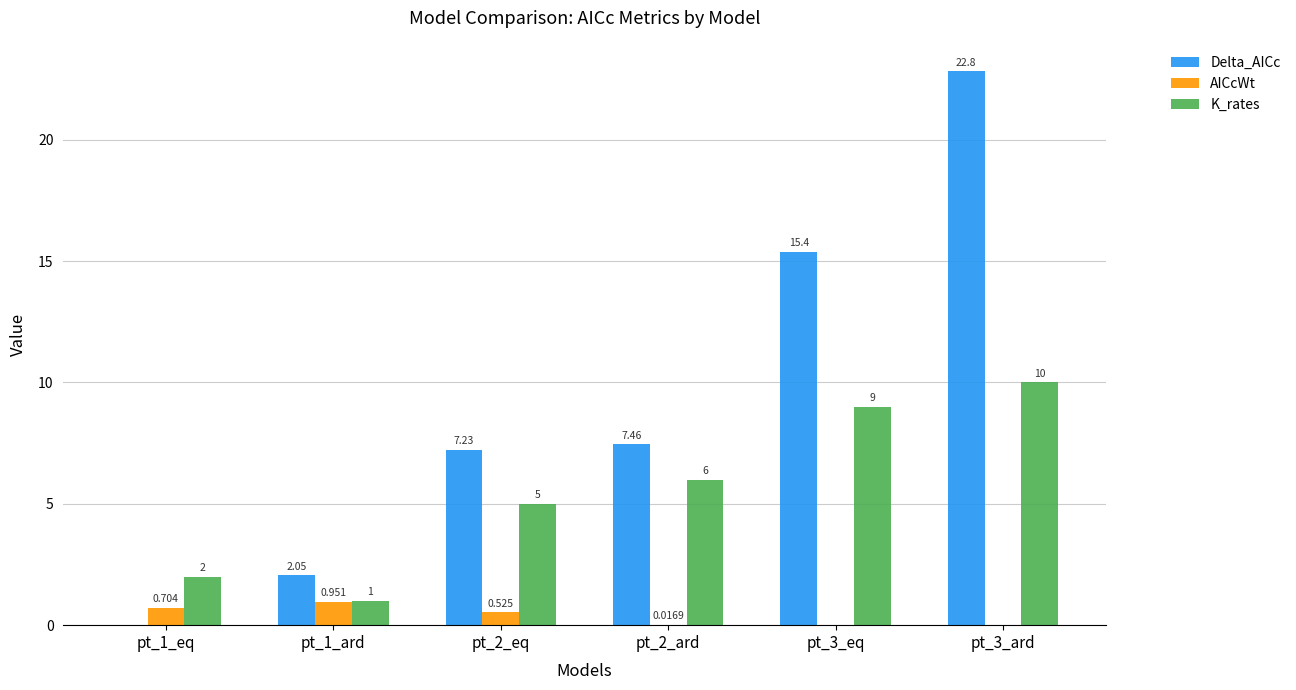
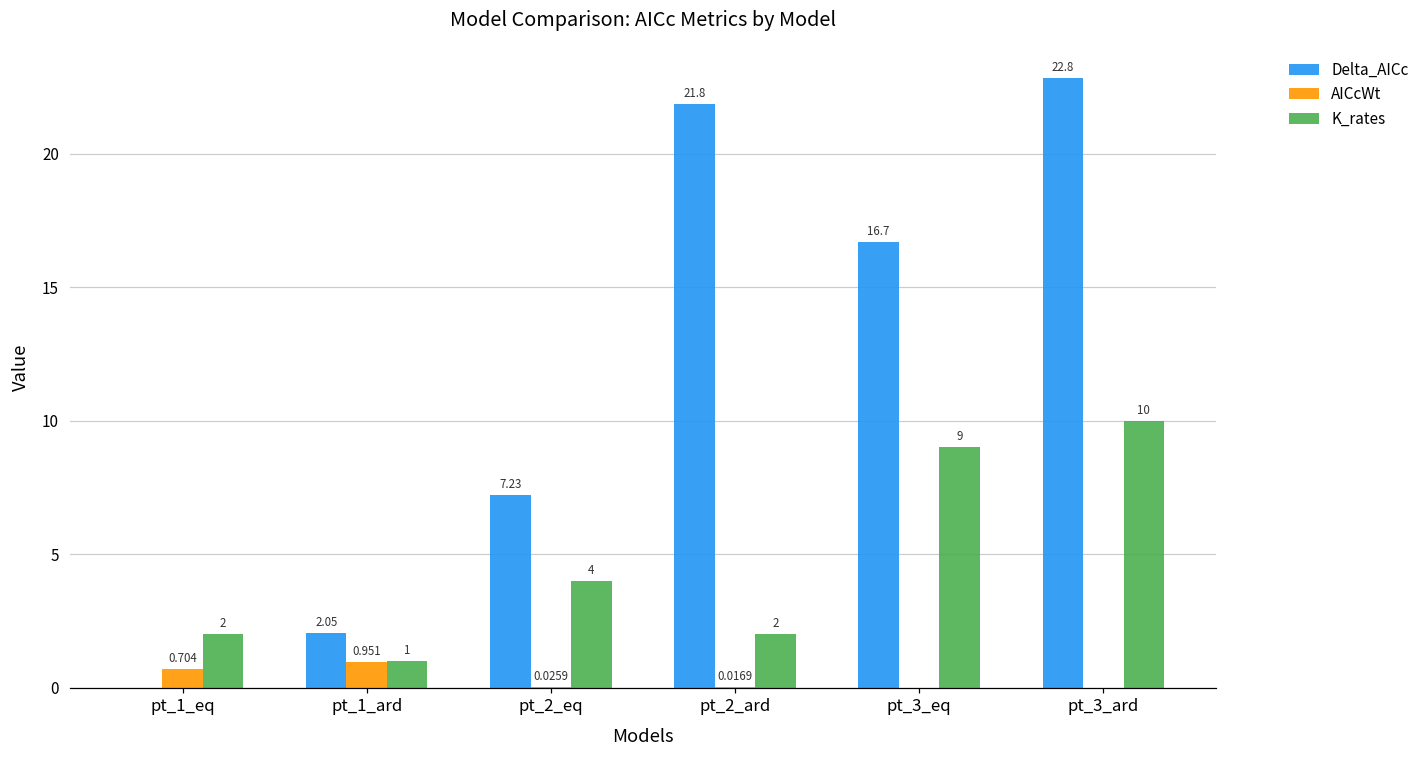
AICcWt, pt_2_eq: 0.525 -> 0.0259
K_rates, pt_2_eq: 5 -> 4
Delta_AICc, pt_2_ard: 7.46 -> 21.8
K_rates, pt_2_ard: 6 -> 2
Delta_AICc, pt_3_eq: 15.4 -> 16.7
